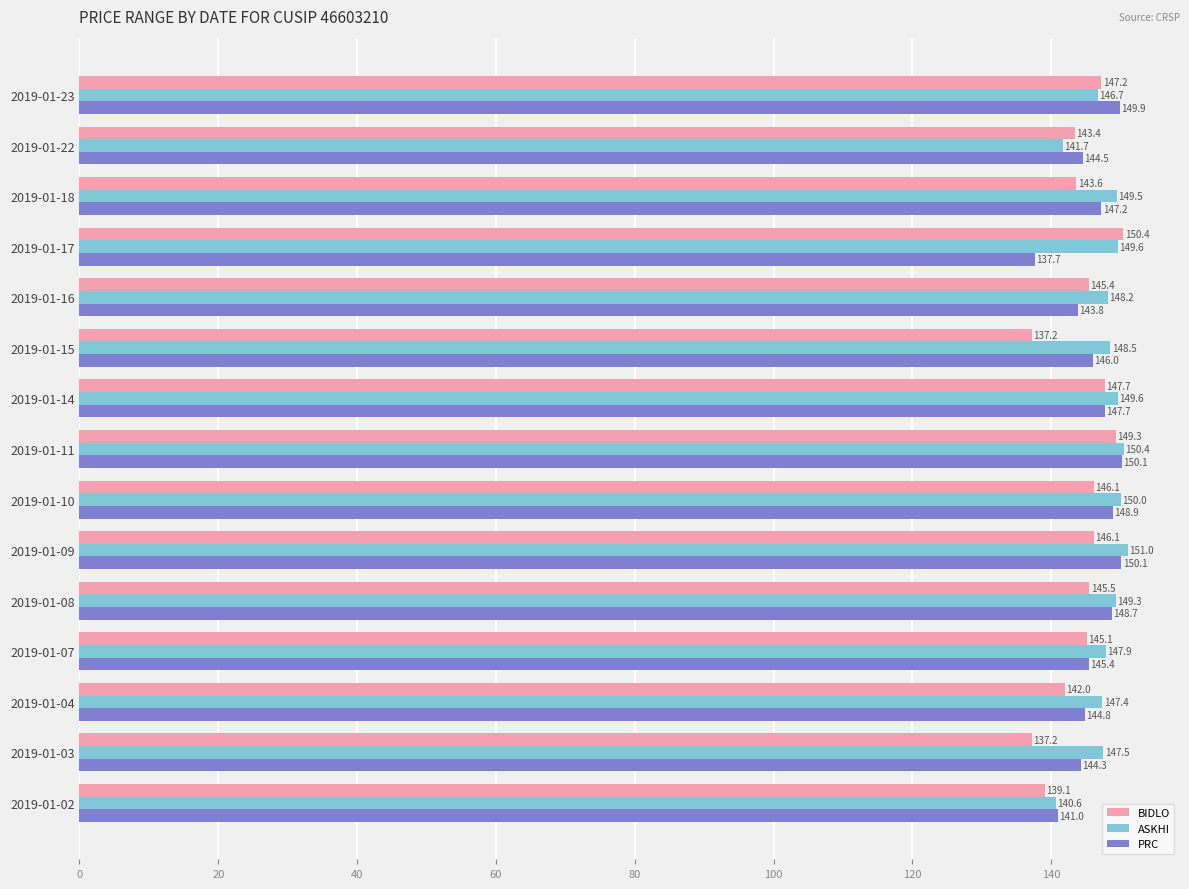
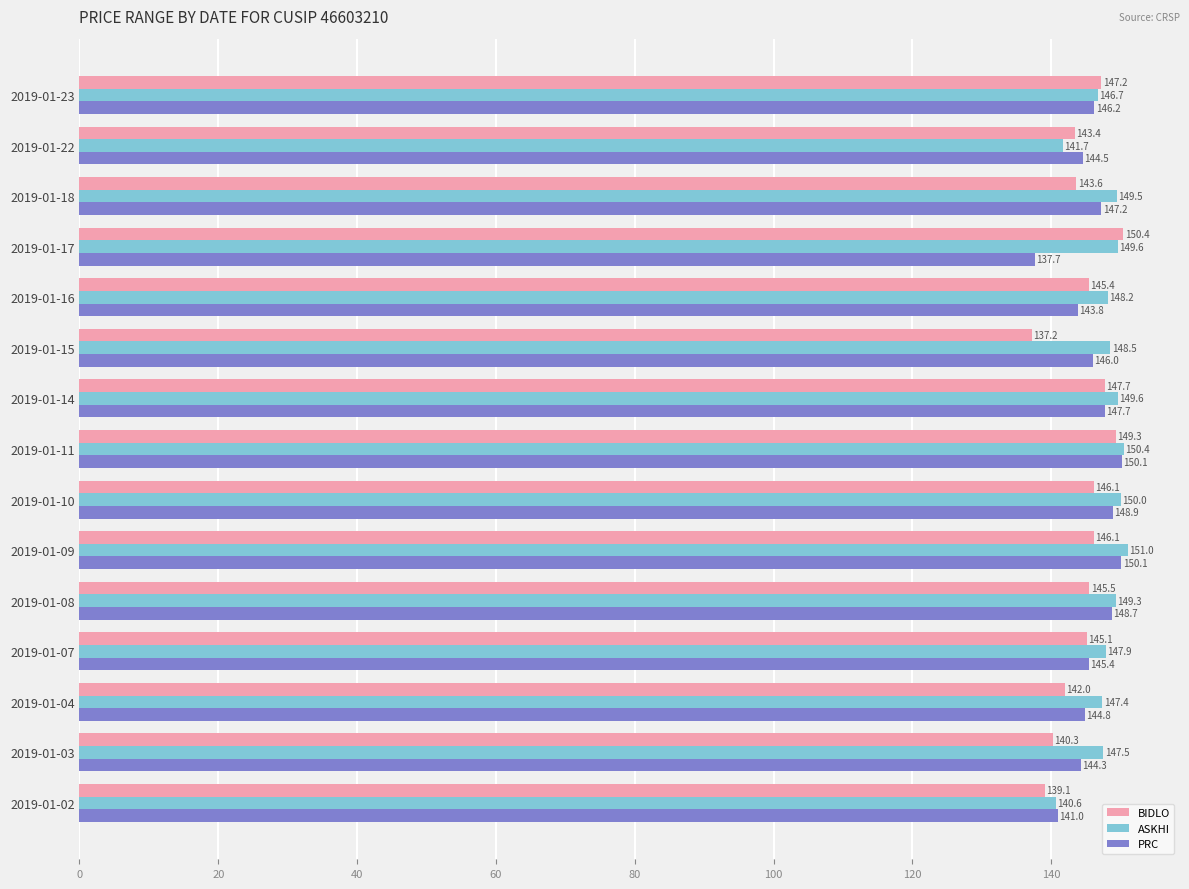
PRC, 2019-01-23: 149.9 -> 146.2
BIDLO, 2019-01-03: 137.2 -> 140.3
